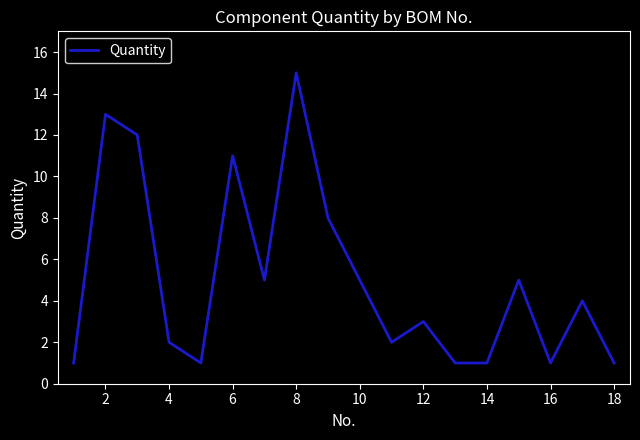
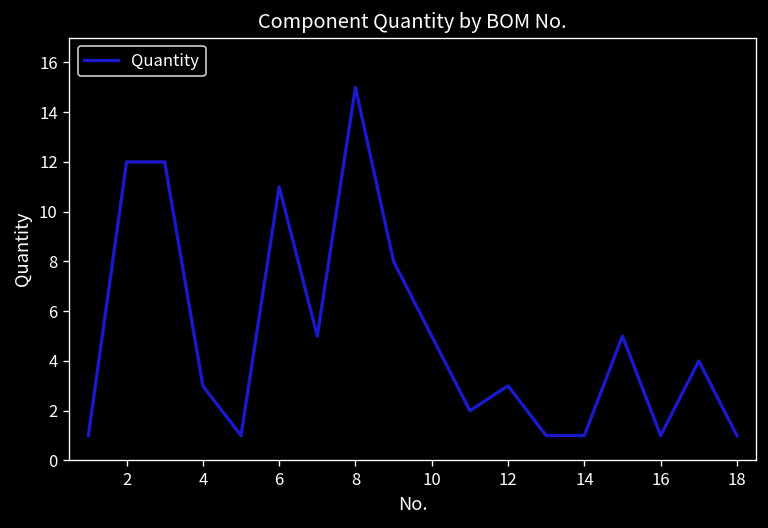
2: 13 -> 12
4: 2 -> 3
